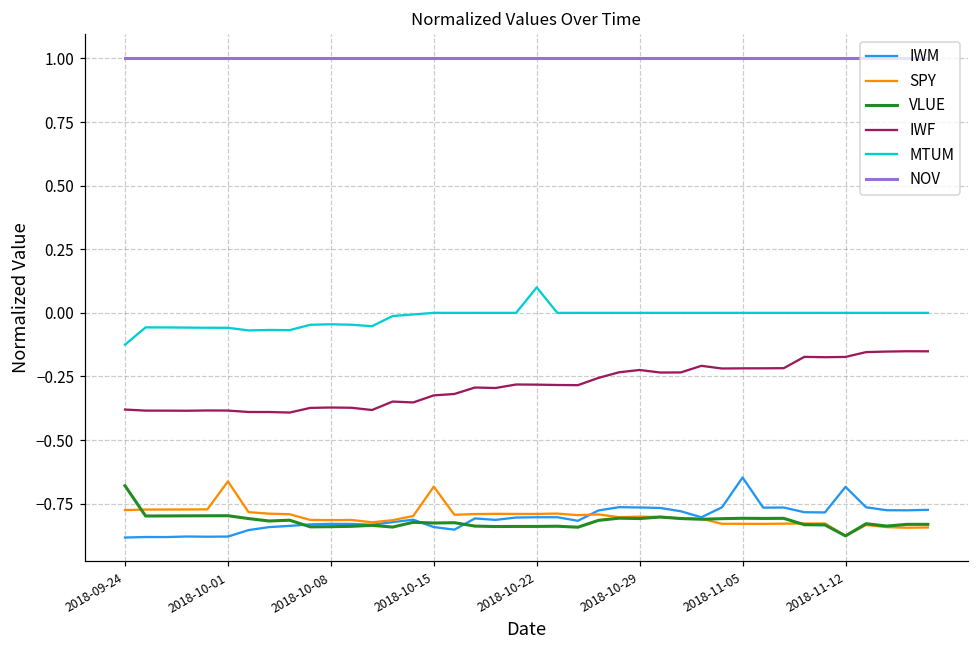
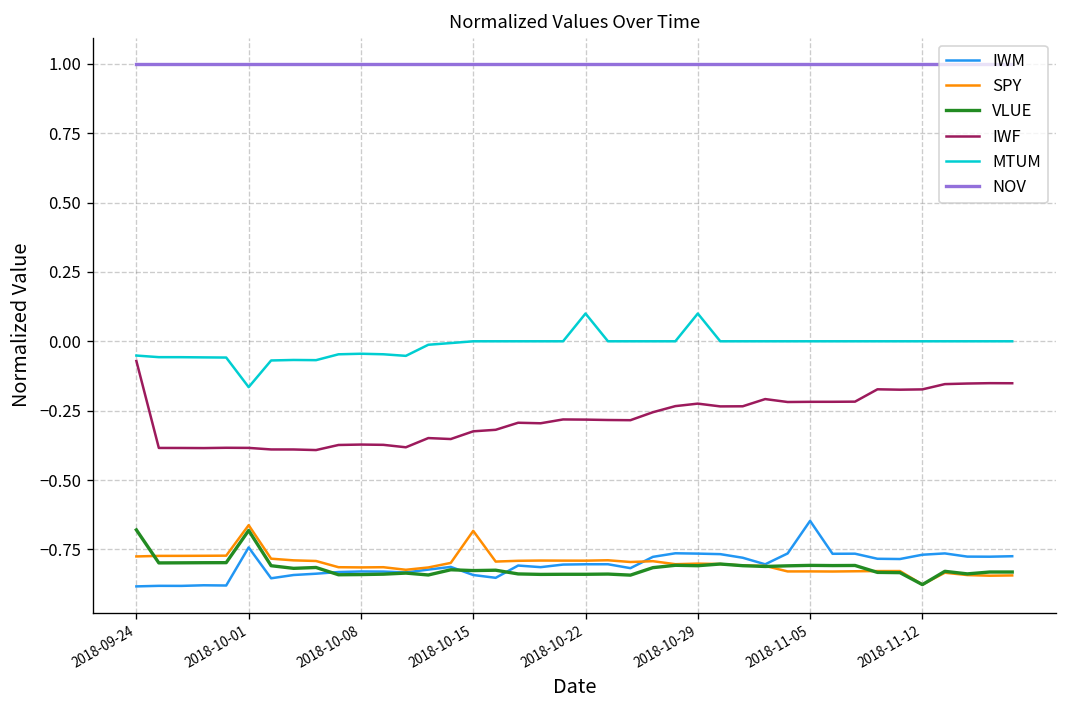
IWF, 2018-09-24: -0.38 -> -0.07
MTUM, 2018-09-24: -0.13 -> -0.05
IWM, 2018-10-01: -0.88 -> -0.74
VLUE, 2018-10-01: -0.80 -> -0.68
MTUM, 2018-10-01: -0.06 -> -0.17
MTUM, 2018-10-29: 0.0 -> 0.1
IWM, 2018-11-12: -0.68 -> -0.77
